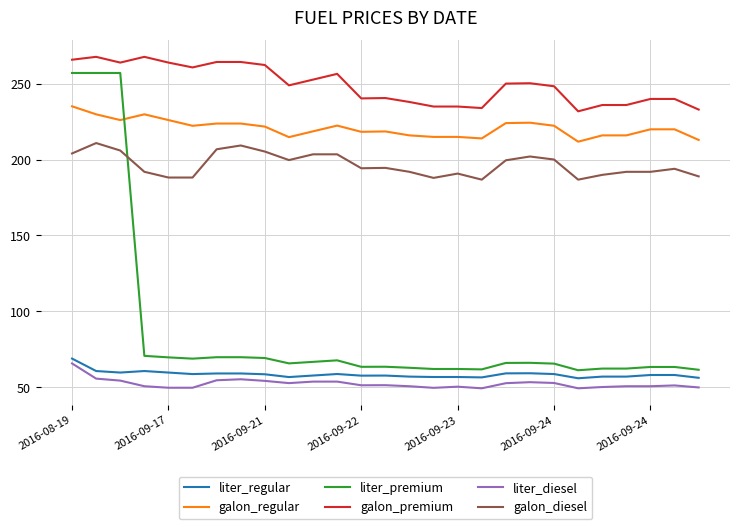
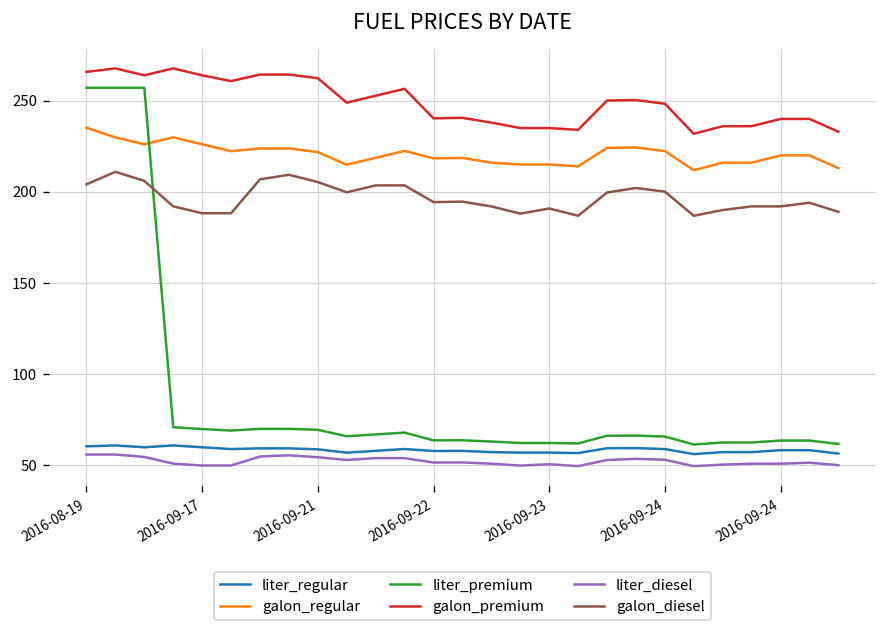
liter_regular, 2016-08-19: 69 -> 60
liter_diesel, 2016-08-19: 66 -> 56
